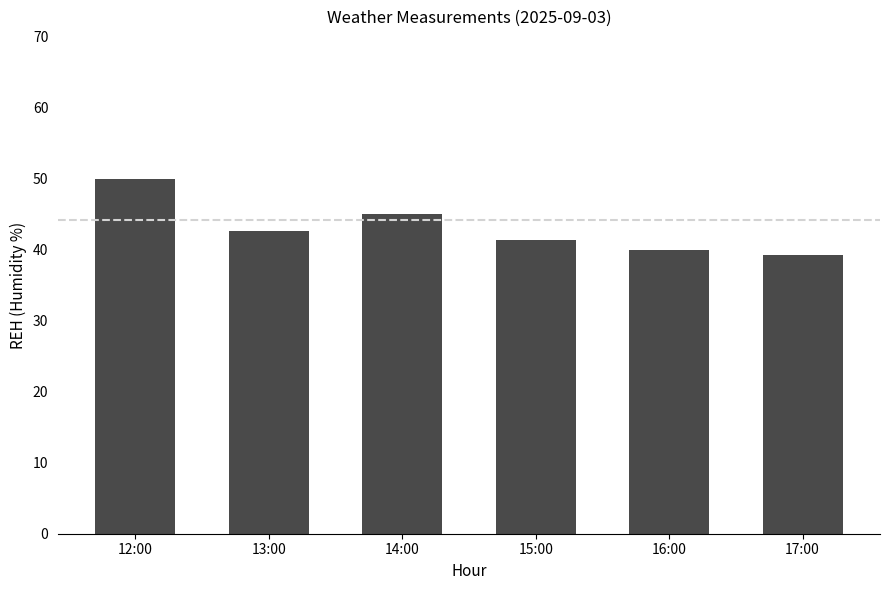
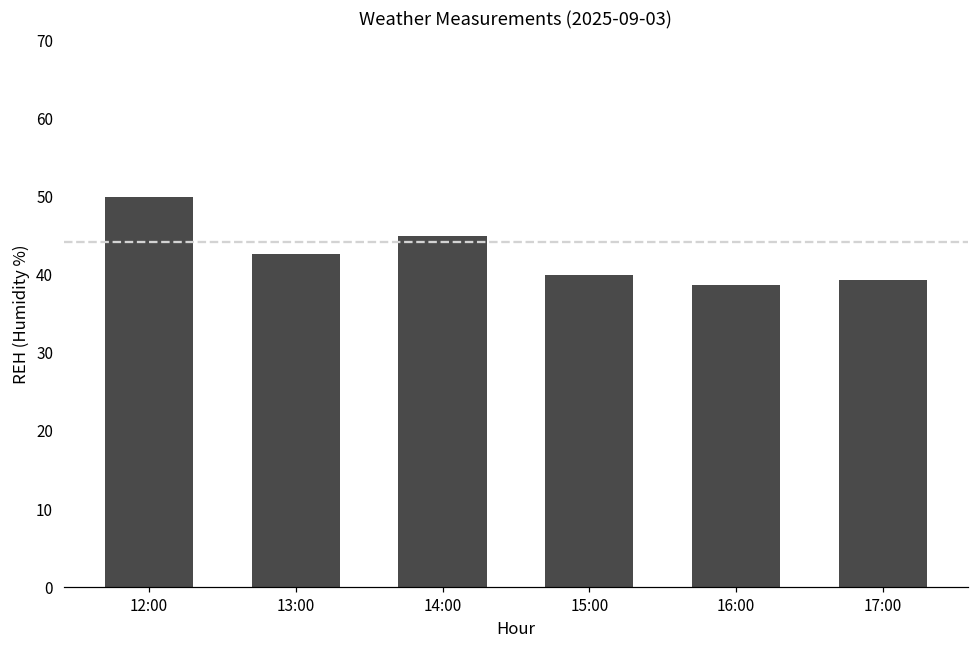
15:00: 41 -> 40
16:00: 40 -> 39
